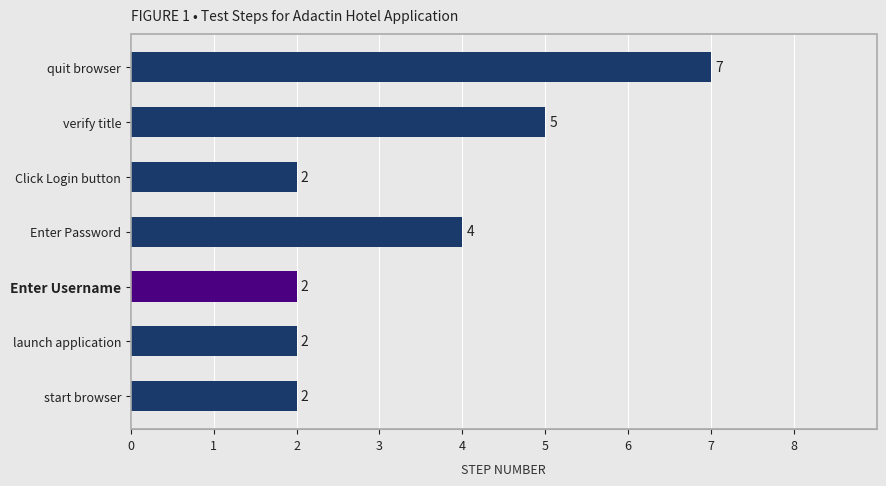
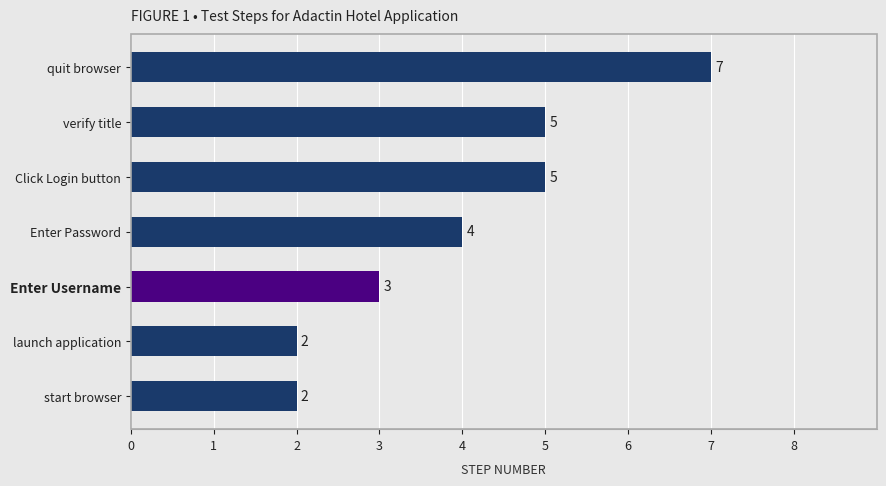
Click Login button: 2 -> 5
Enter Username: 2 -> 3
